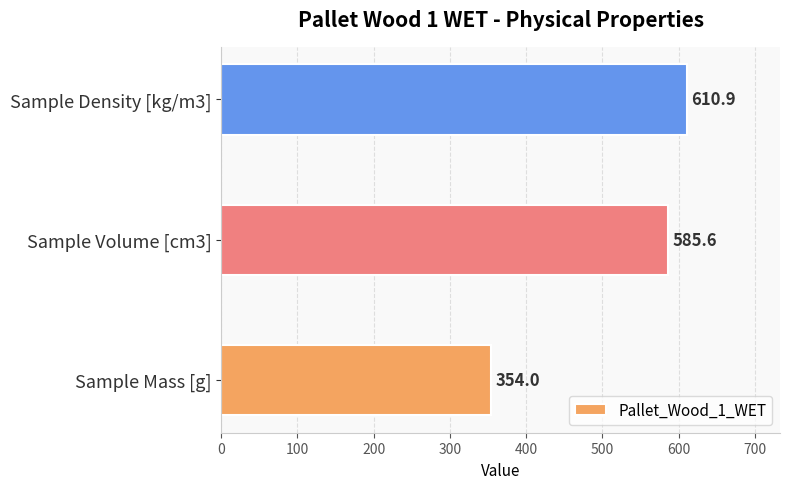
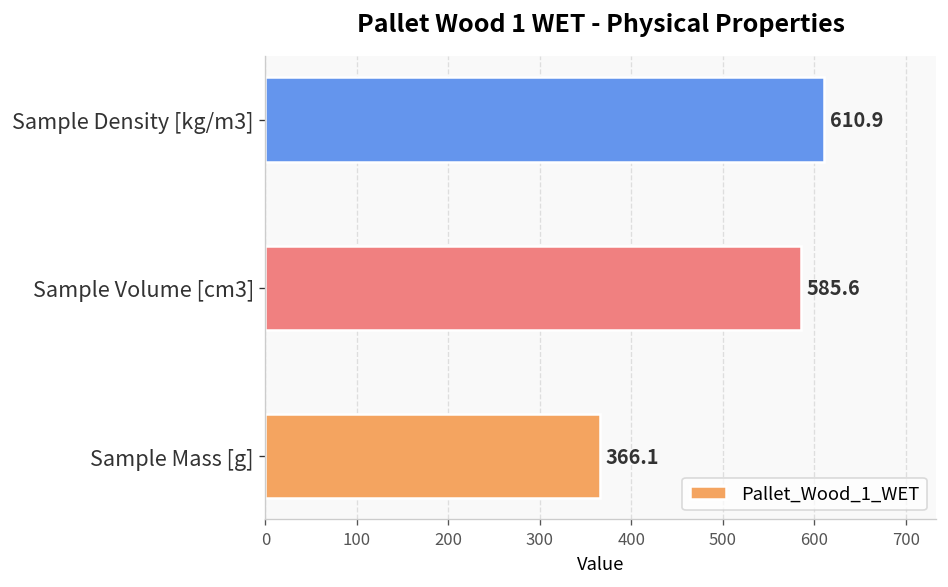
Sample Mass [g]: 354.0 -> 366.1
